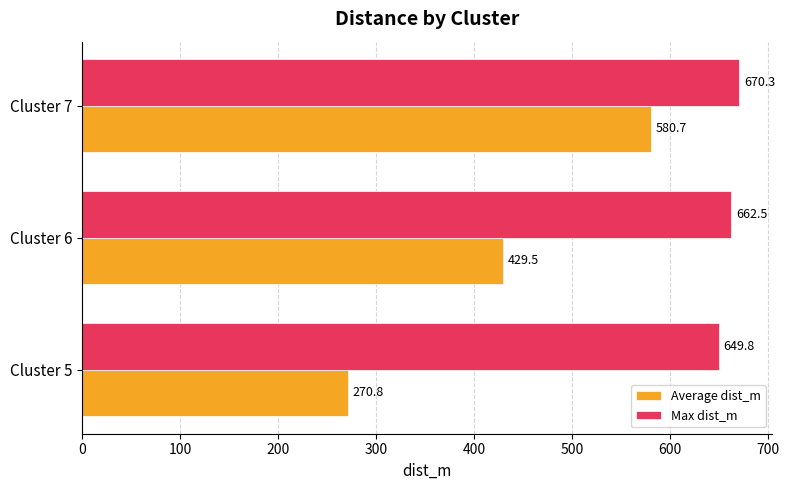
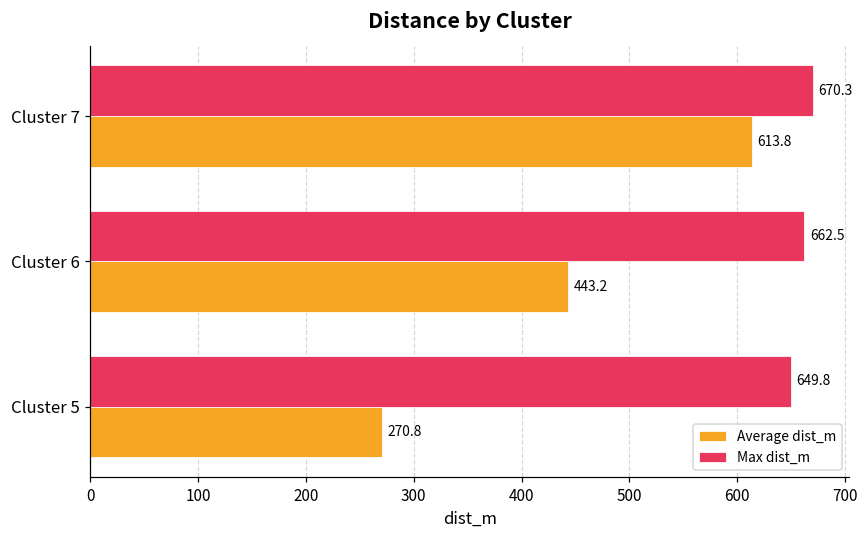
Average dist_m, Cluster 7: 580.7 -> 613.8
Average dist_m, Cluster 6: 429.5 -> 443.2
